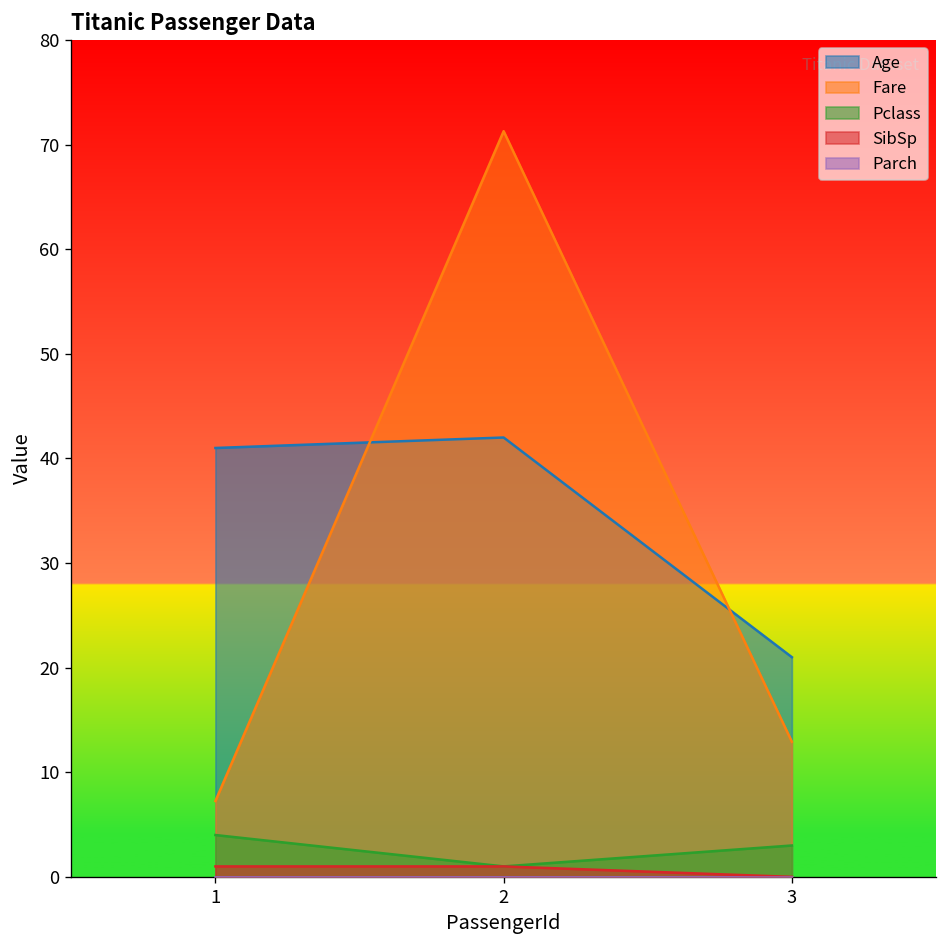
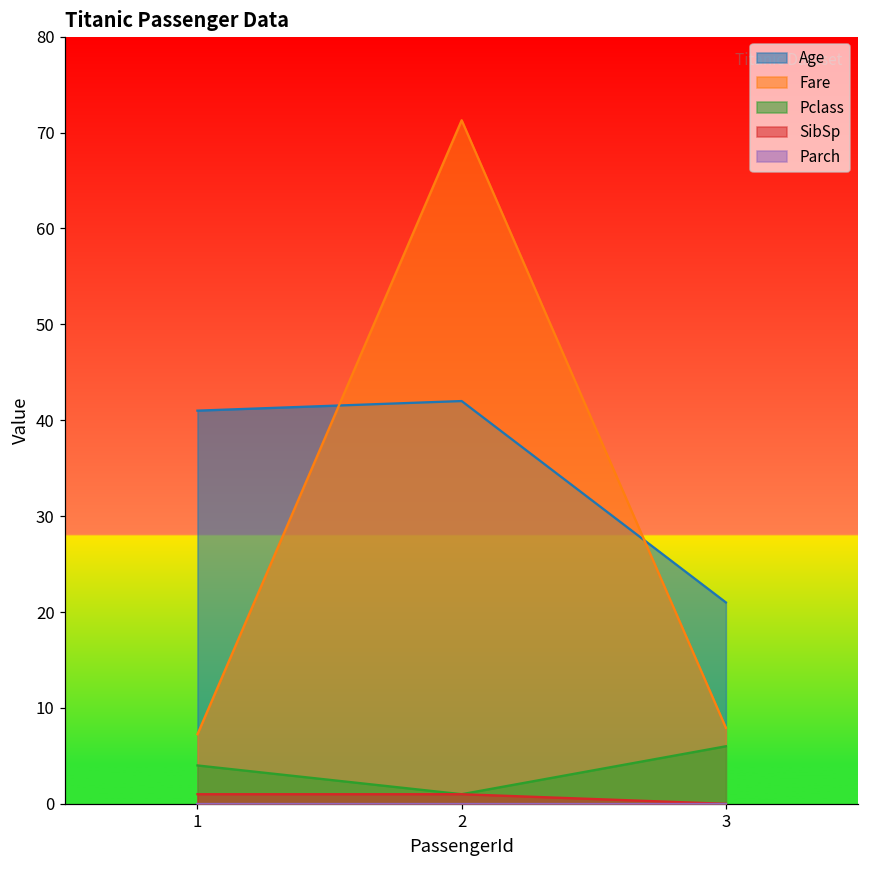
Fare, 3: 13 -> 8
Pclass, 3: 3 -> 6
